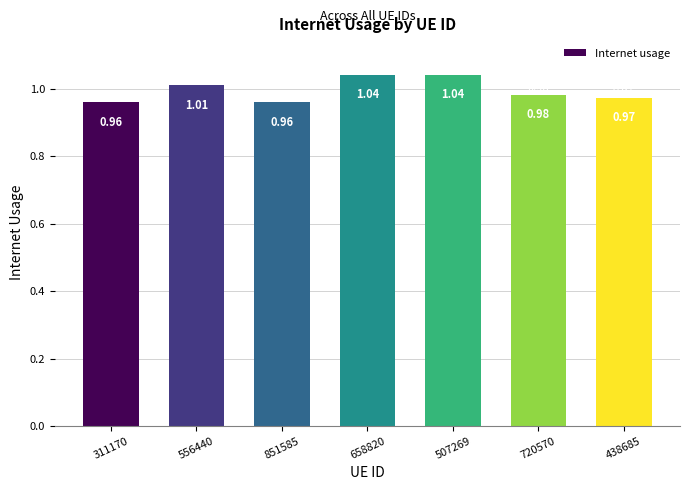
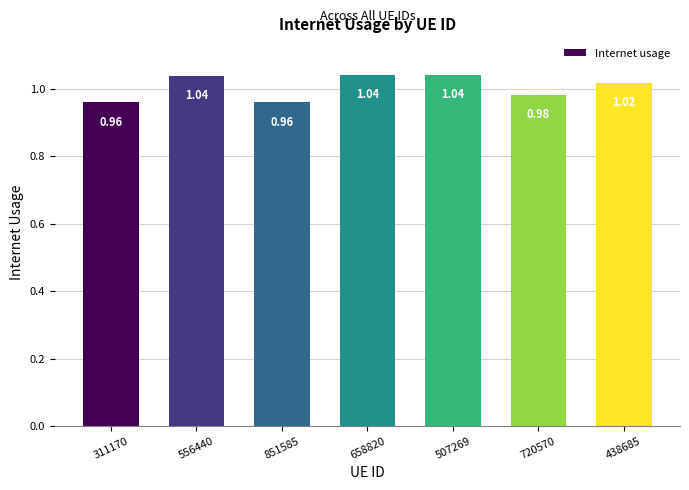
556440: 1.01 -> 1.04
438685: 0.97 -> 1.02
